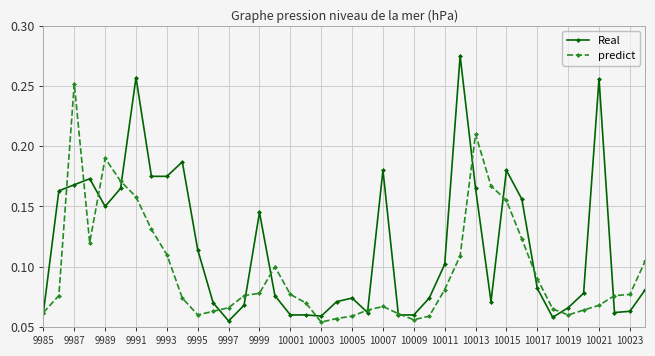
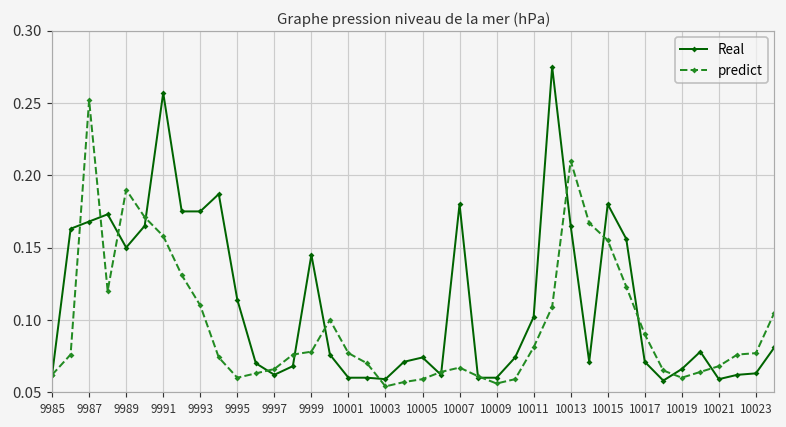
Real, 9997: 0.055 -> 0.062
Real, 10017: 0.082 -> 0.071
Real, 10021: 0.256 -> 0.059
